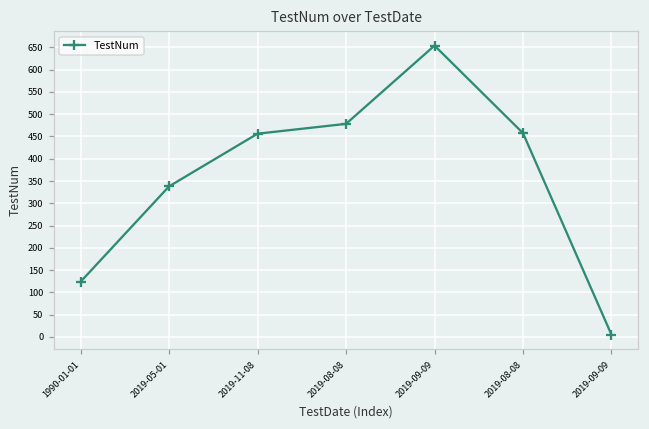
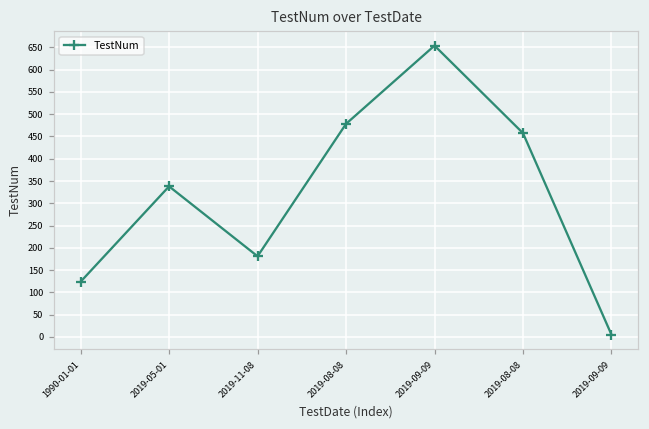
2019-11-08: 460 -> 180
